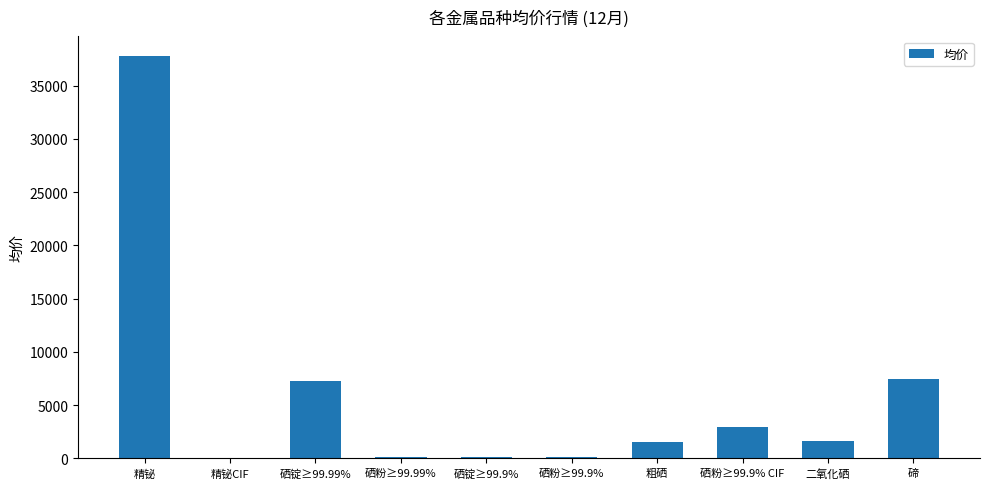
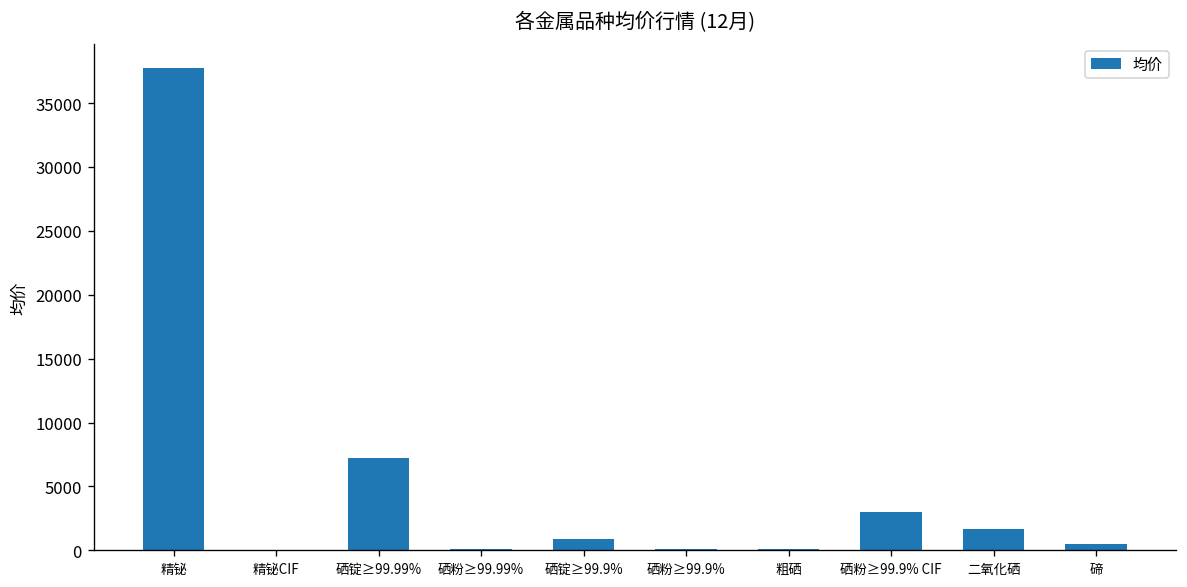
硒锭≥99.9%: 100 -> 900
粗硒: 1500 -> 100
碲: 7500 -> 500
